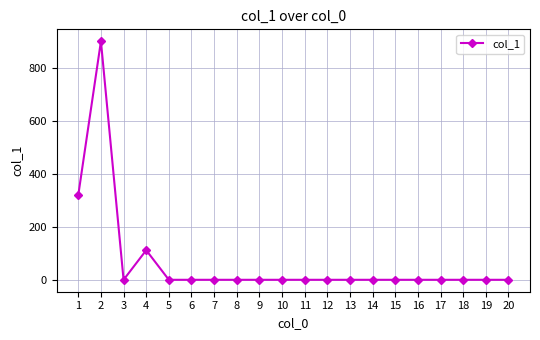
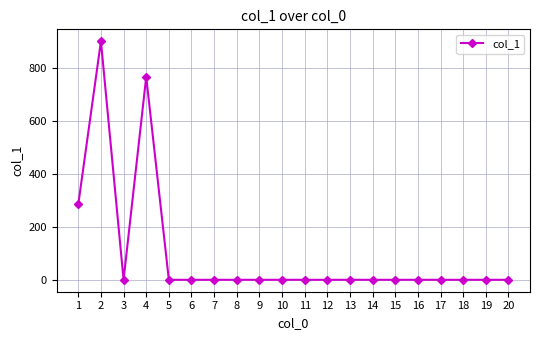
1: 320 -> 290
4: 110 -> 770
